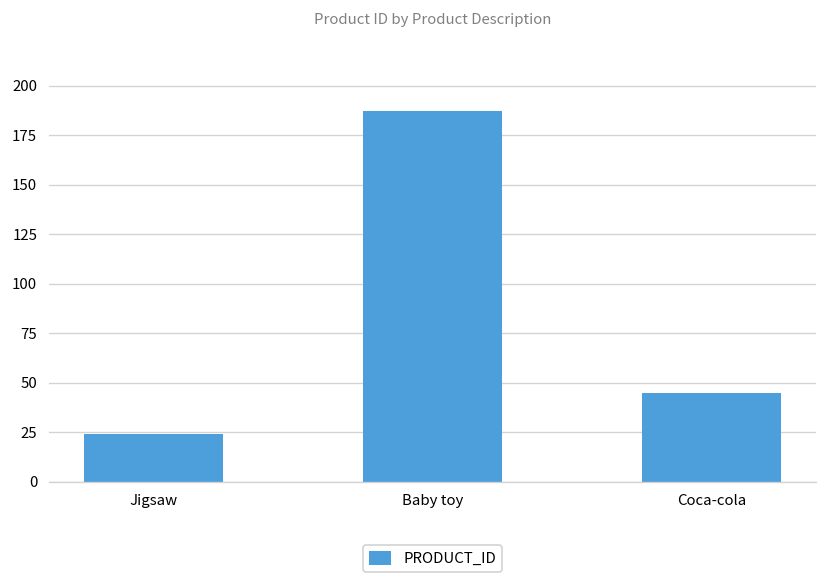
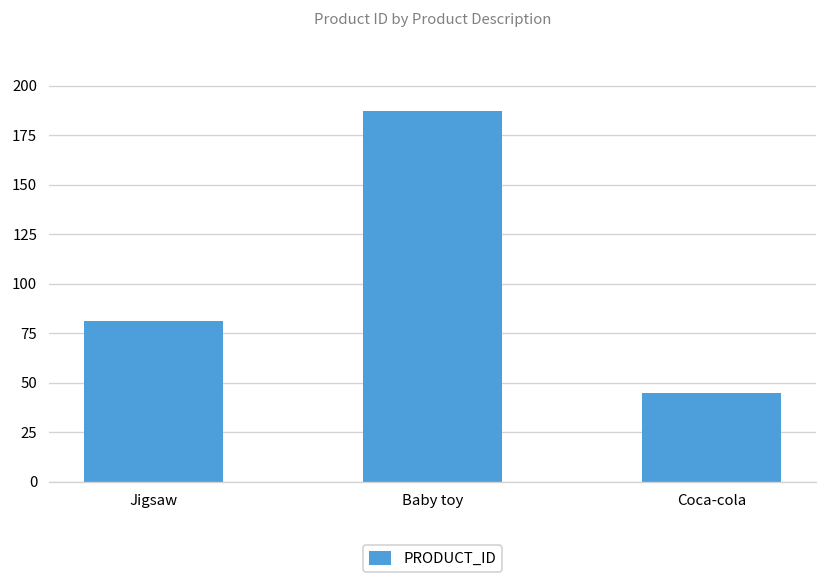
Jigsaw: 24 -> 81
